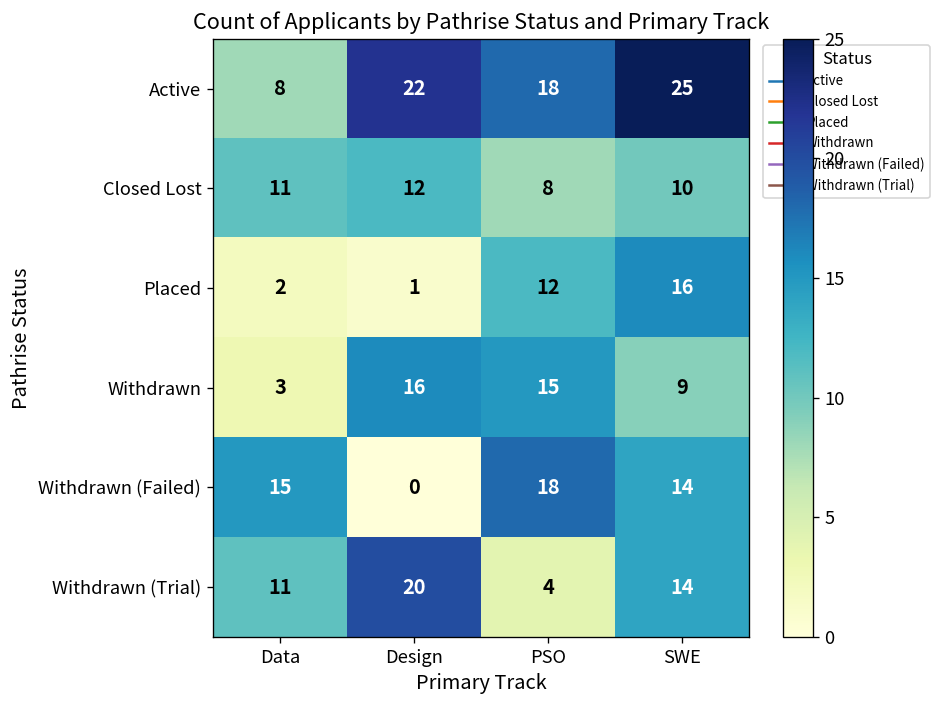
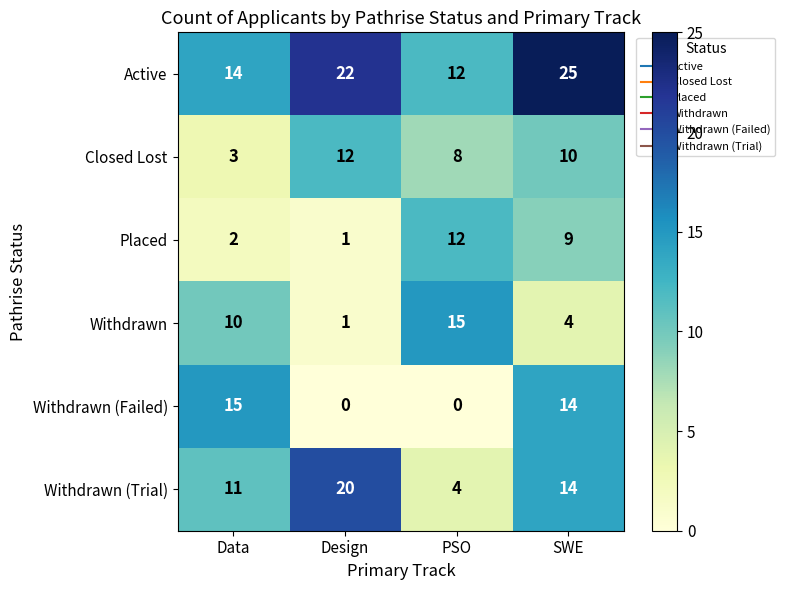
Active, Data: 8 -> 14
Active, PSO: 18 -> 12
Closed Lost, Data: 11 -> 3
Placed, SWE: 16 -> 9
Withdrawn, Data: 3 -> 10
Withdrawn, Design: 16 -> 1
Withdrawn, SWE: 9 -> 4
Withdrawn (Failed), PSO: 18 -> 0
